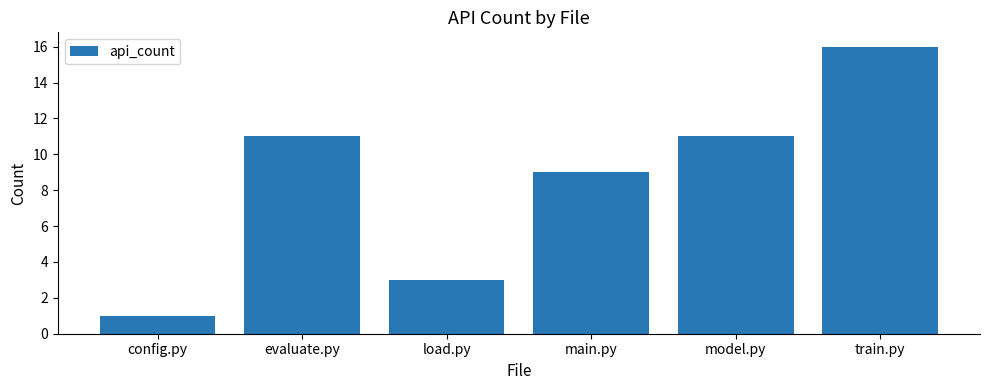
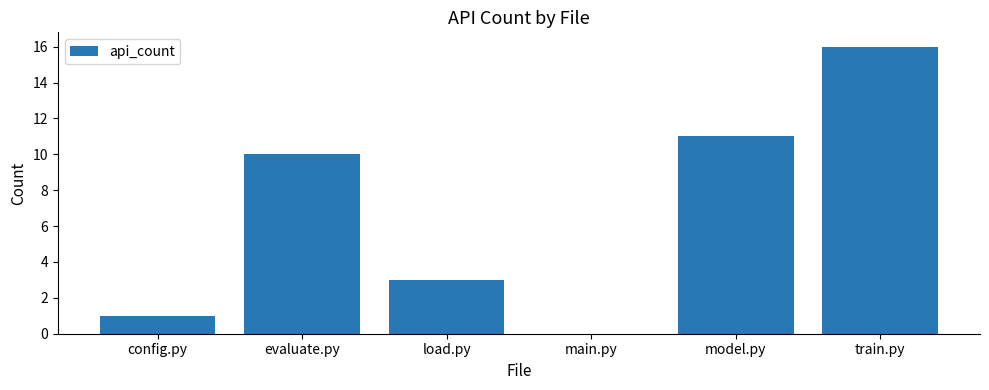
evaluate.py: 11 -> 10
main.py: 9 -> 0
